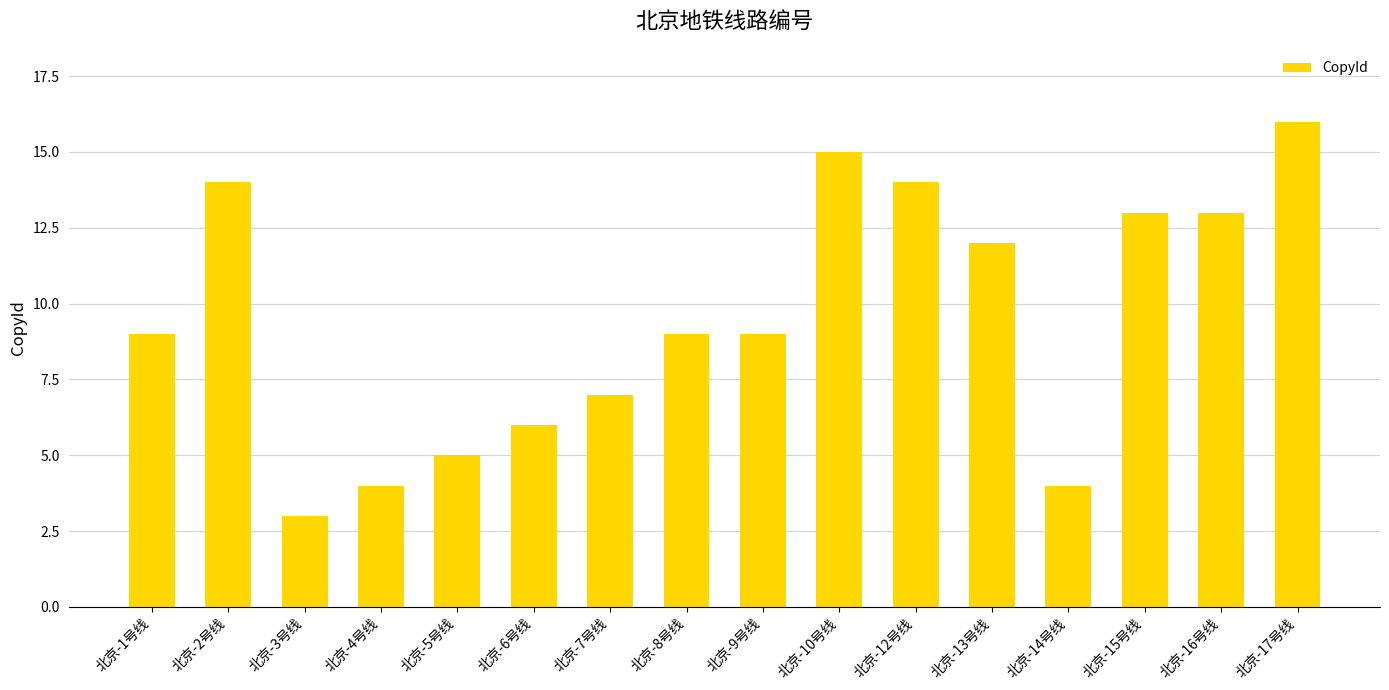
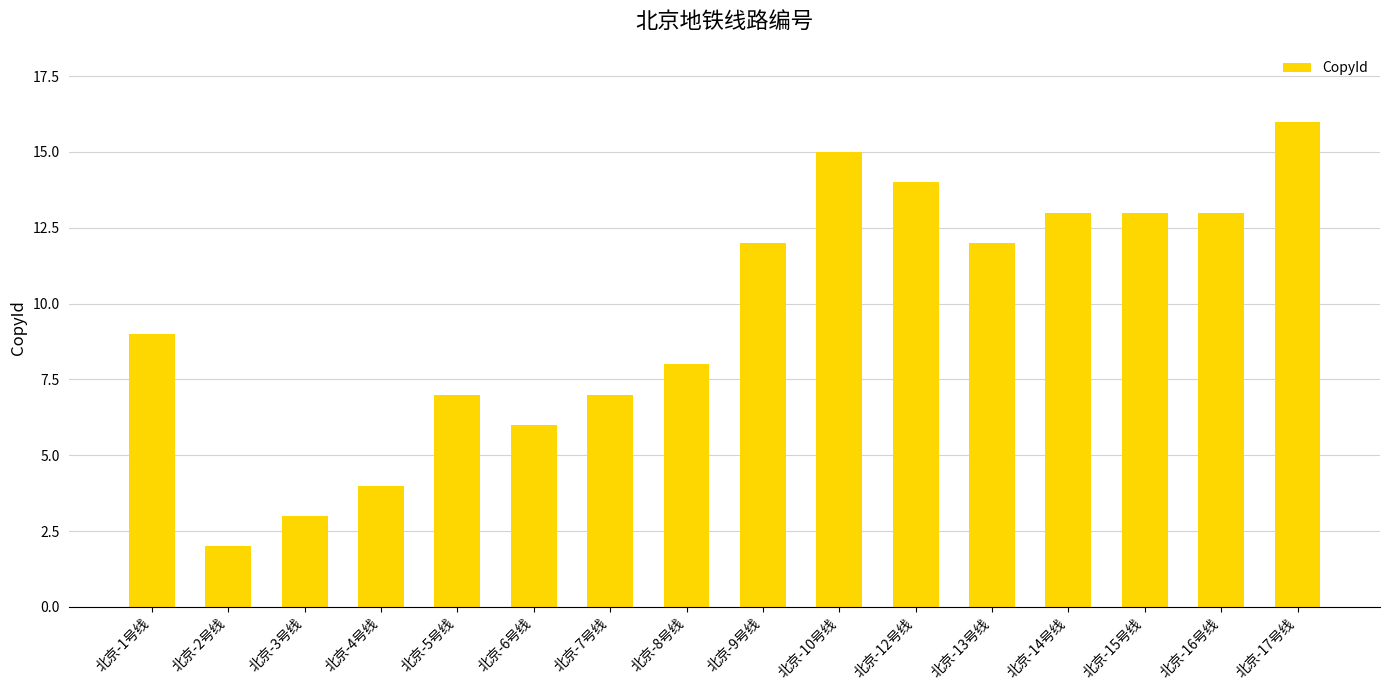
北京-2号线: 14 -> 2
北京-5号线: 5 -> 7
北京-8号线: 9 -> 8
北京-9号线: 9 -> 12
北京-14号线: 4 -> 13
